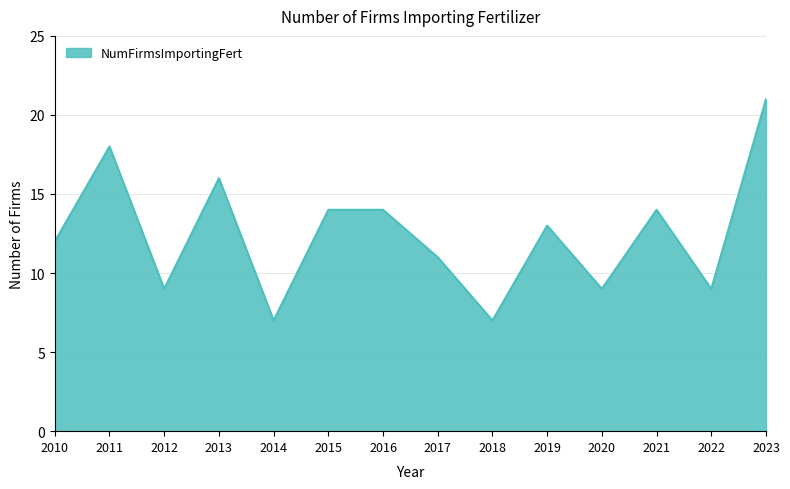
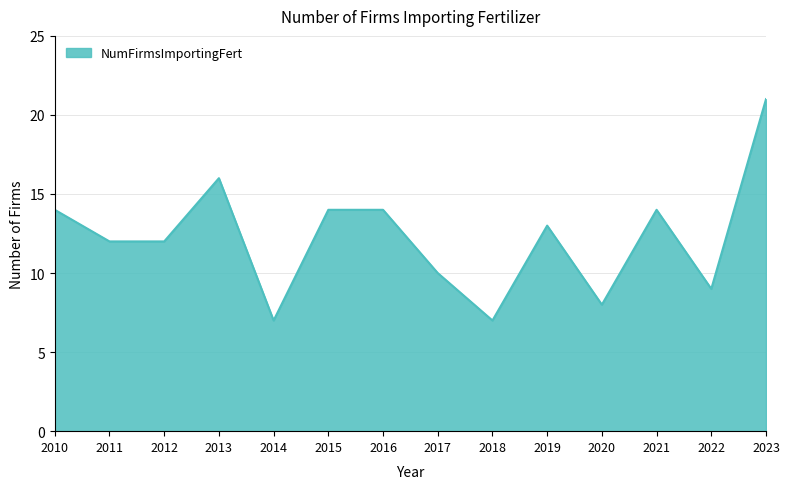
2010: 12 -> 14
2011: 18 -> 12
2012: 9 -> 12
2017: 11 -> 10
2020: 9 -> 8
